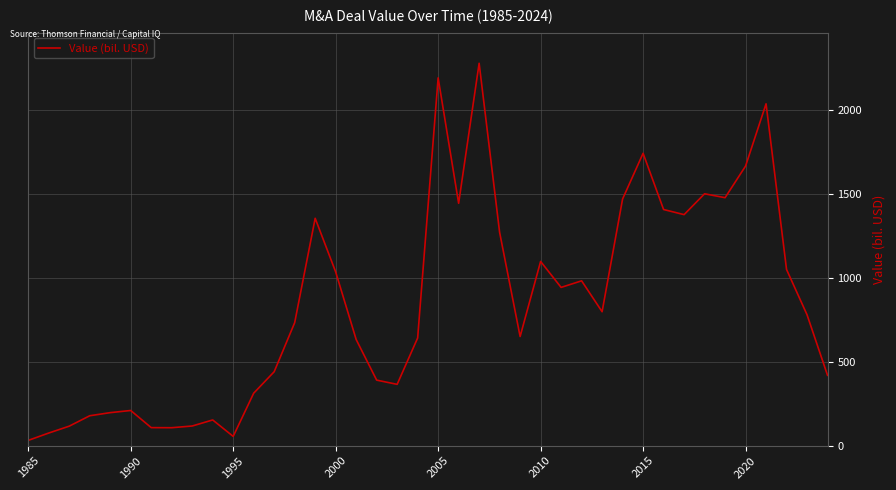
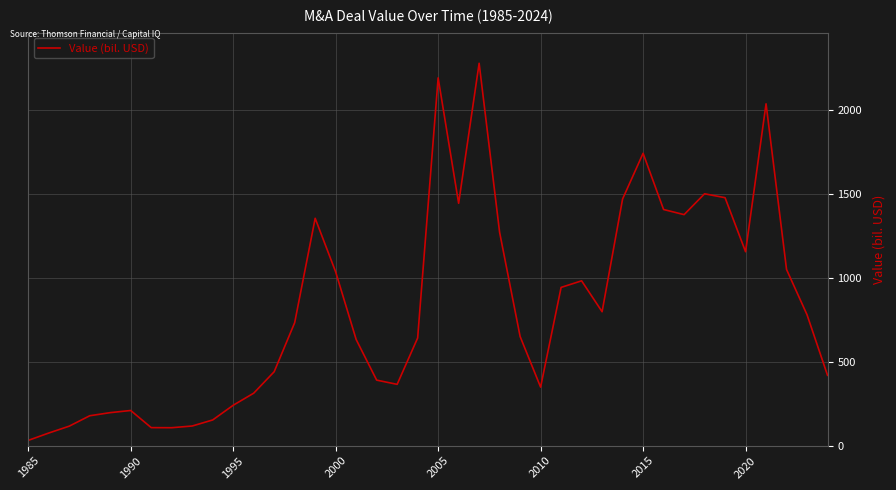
1995: 60 -> 240
2010: 1100 -> 350
2020: 1660 -> 1150
